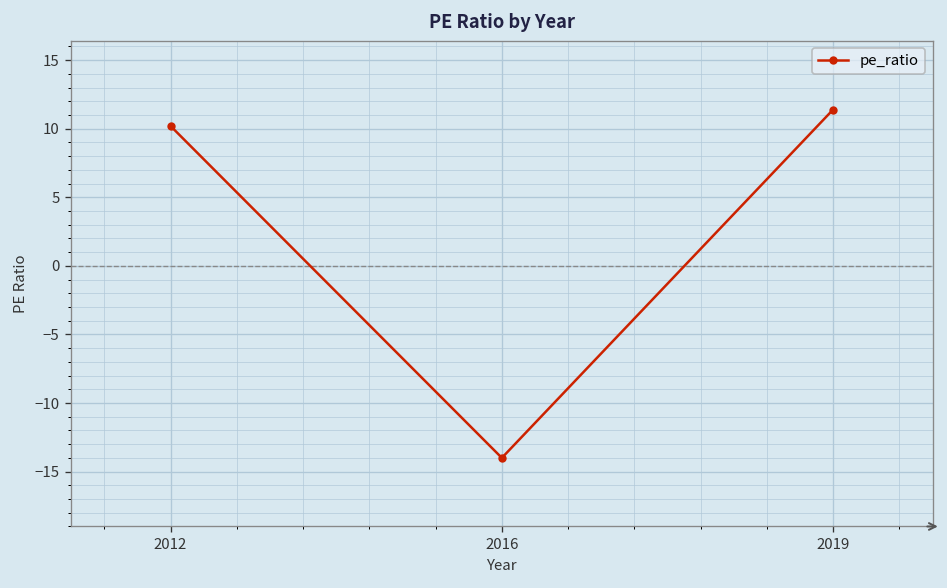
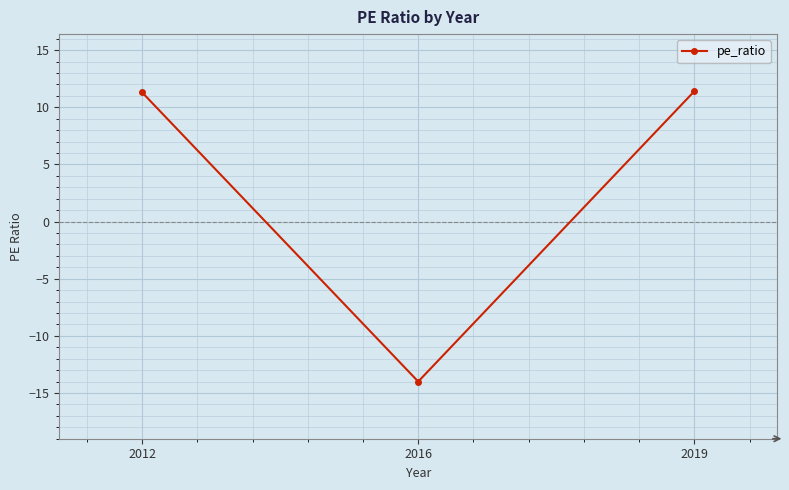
2012: 10.2 -> 11.3
